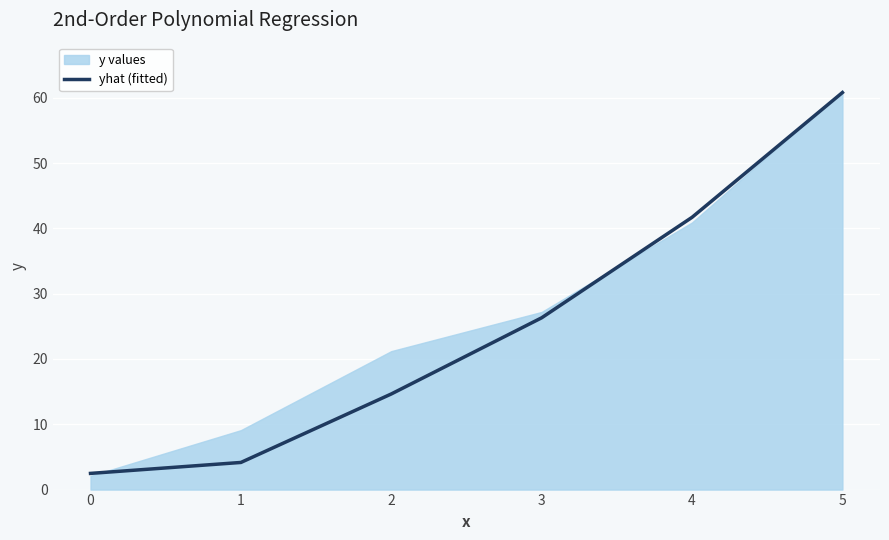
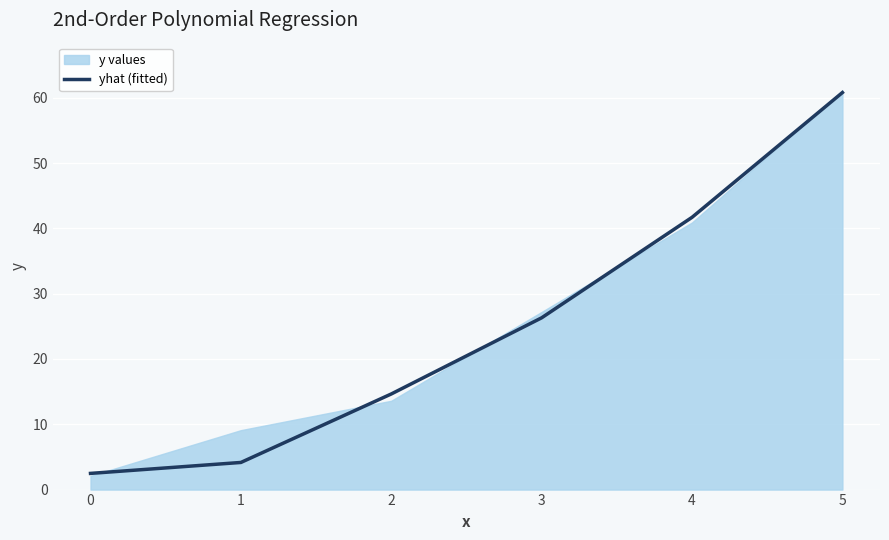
y values, 2: 21 -> 14
